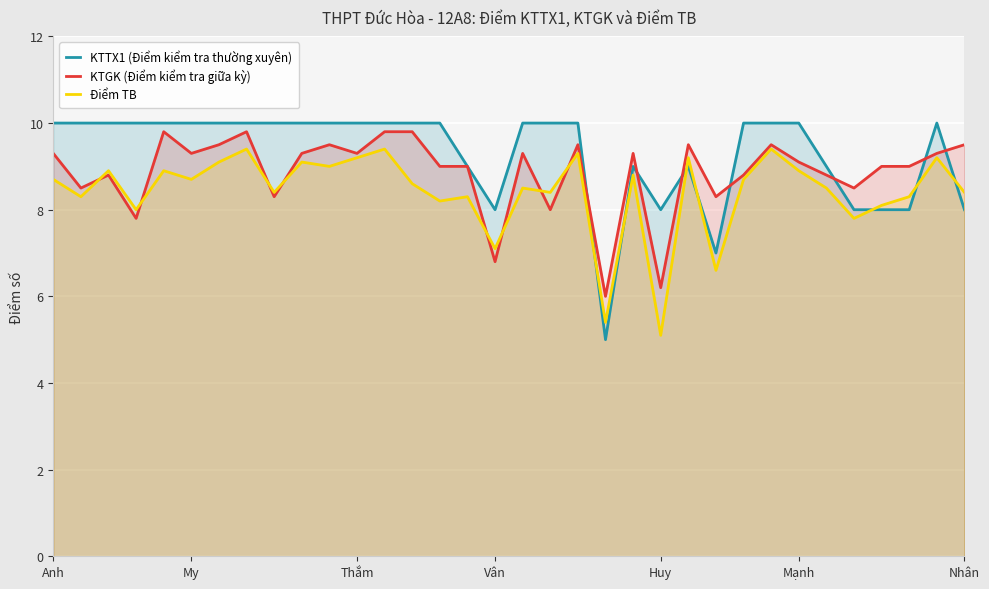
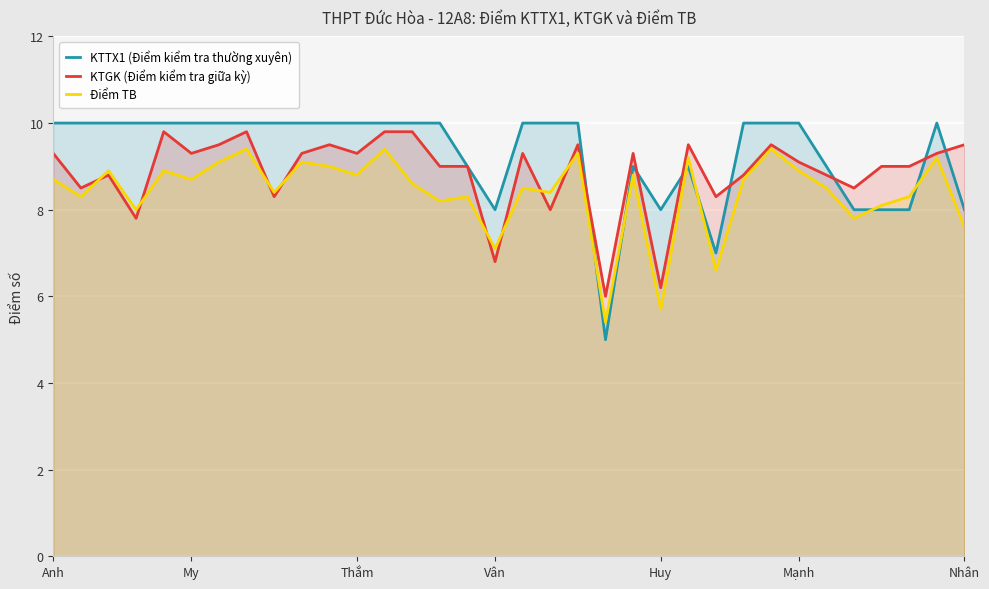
Điểm TB, Thắm: 9.2 -> 8.8
Điểm TB, Huy: 5.1 -> 5.7
Điểm TB, Nhân: 8.4 -> 7.6
